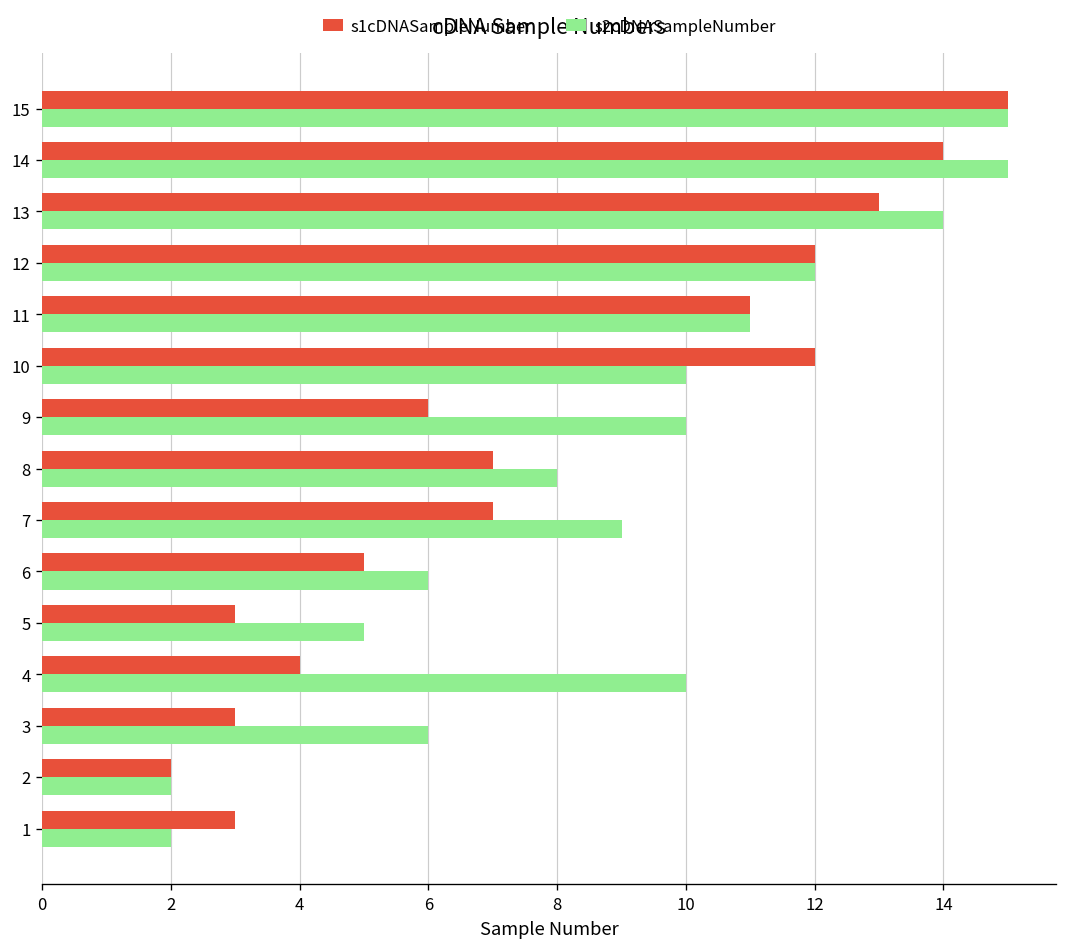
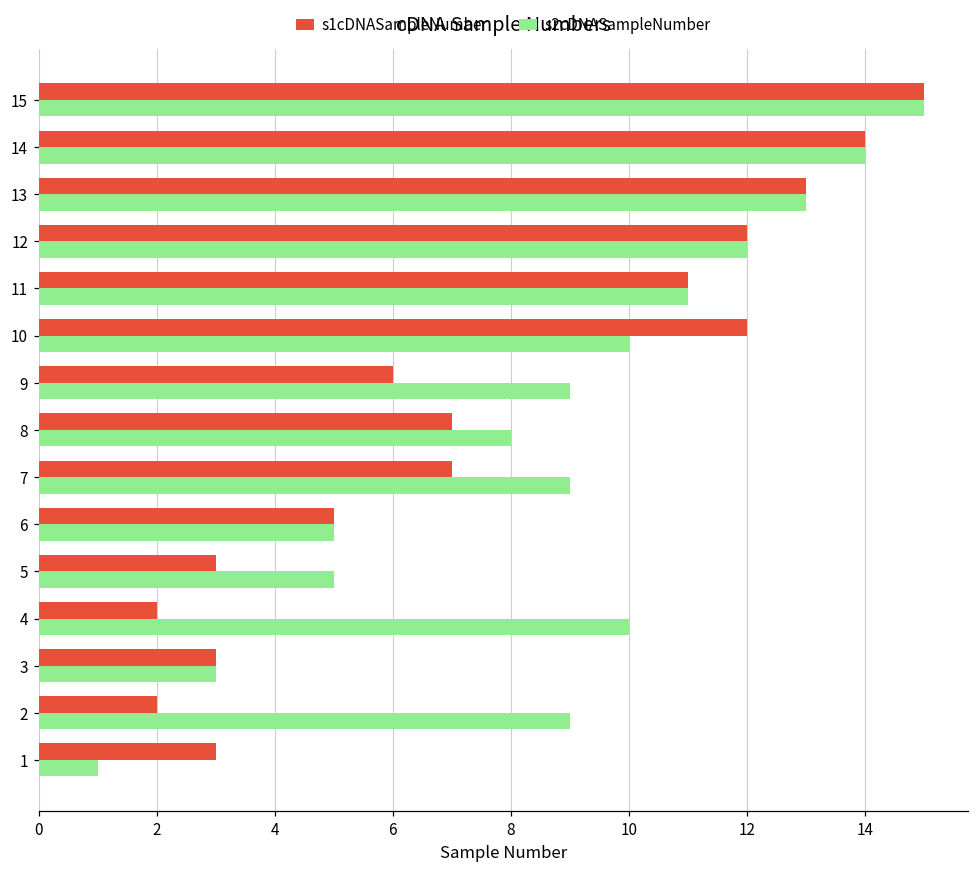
s2cDNASampleNumber, 14: 15 -> 14
s2cDNASampleNumber, 13: 14 -> 13
s2cDNASampleNumber, 9: 10 -> 9
s2cDNASampleNumber, 6: 6 -> 5
s1cDNASampleNumber, 4: 4 -> 2
s2cDNASampleNumber, 3: 6 -> 3
s2cDNASampleNumber, 2: 2 -> 9
s2cDNASampleNumber, 1: 2 -> 1
